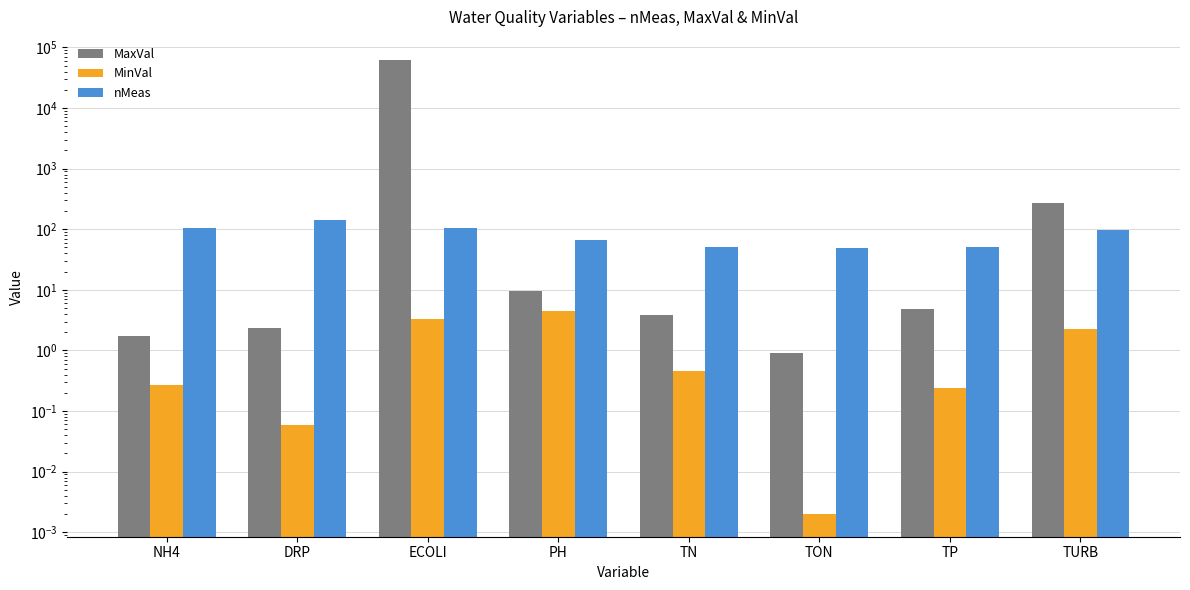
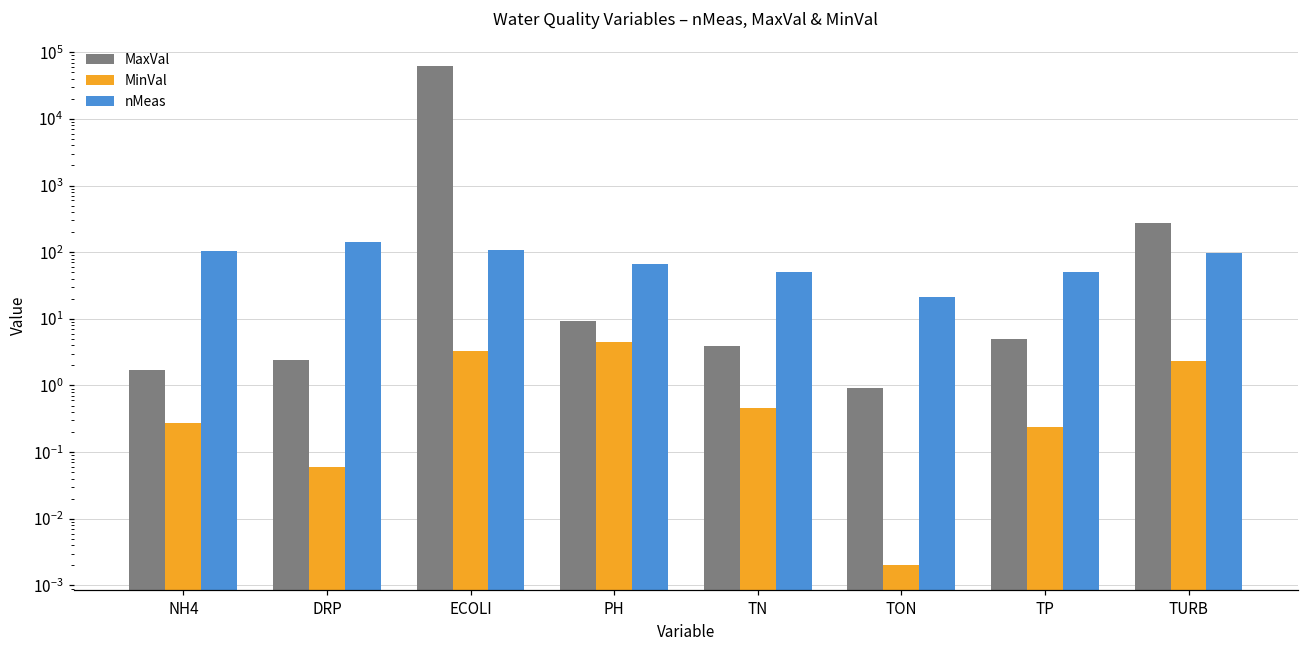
nMeas, TON: 50 -> 21
